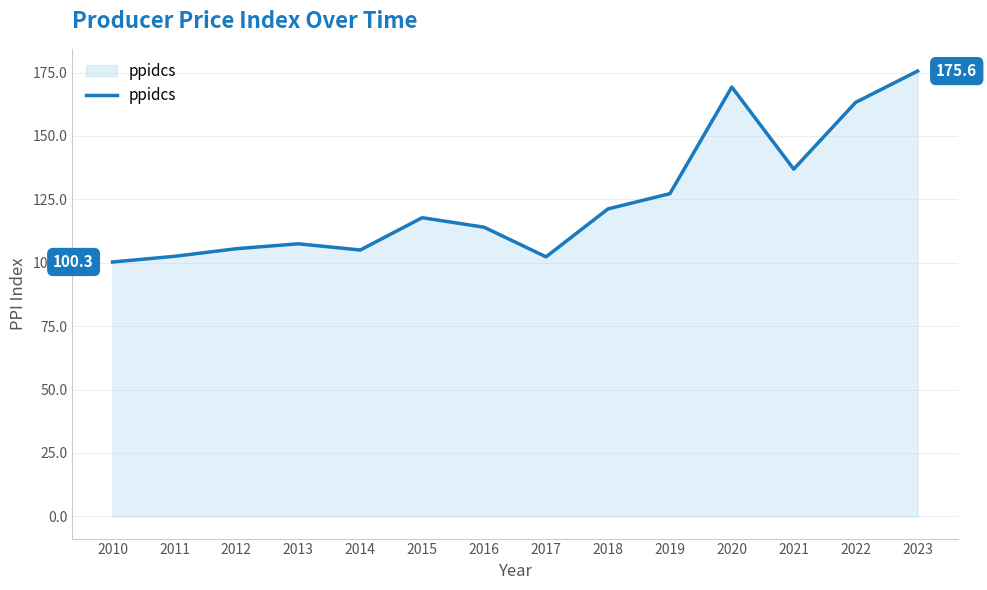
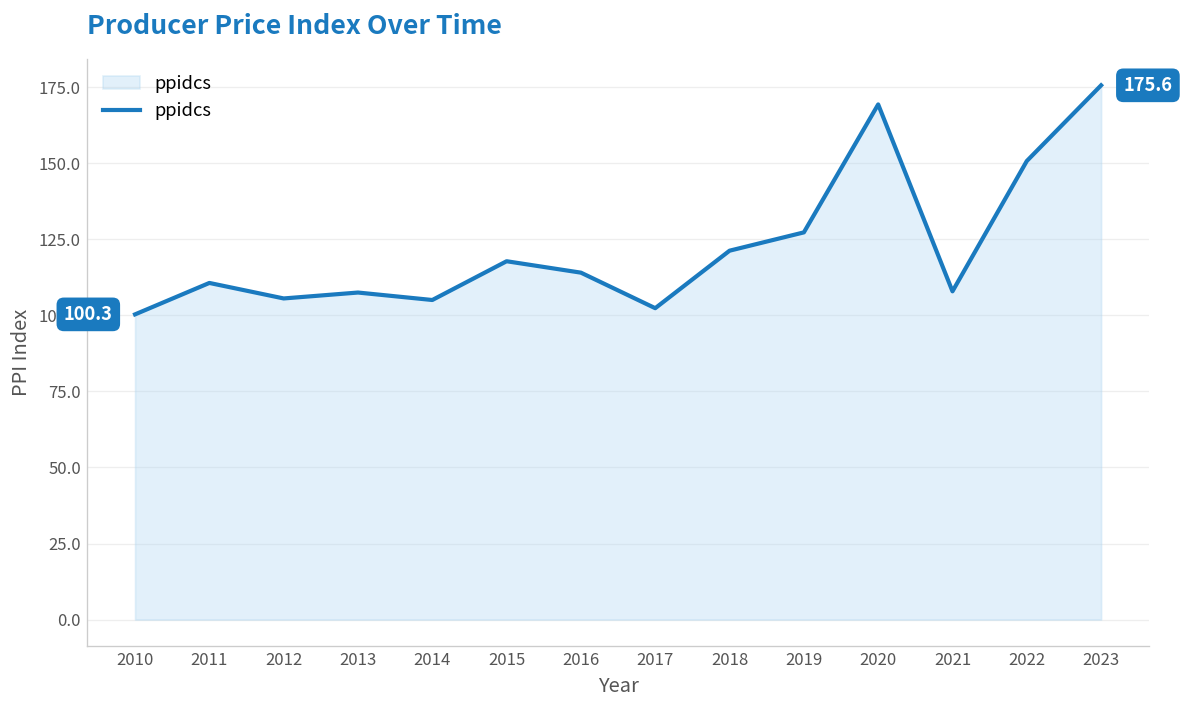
2011: 103 -> 111
2021: 137 -> 108
2022: 163 -> 151
